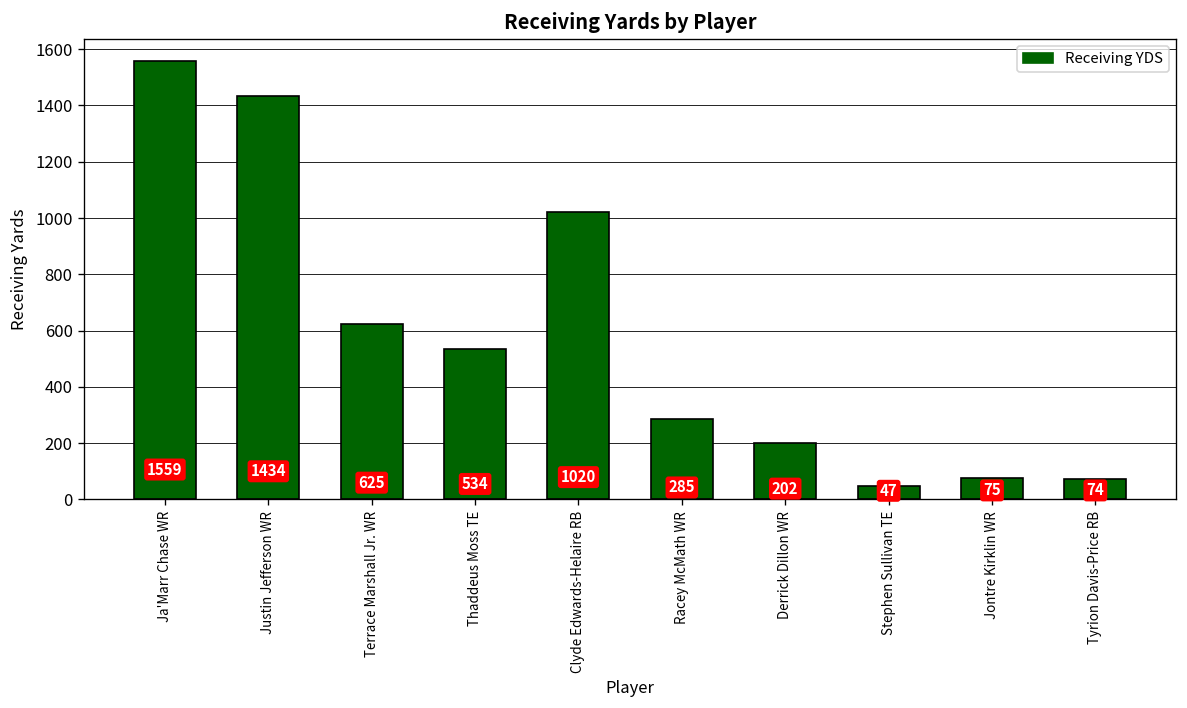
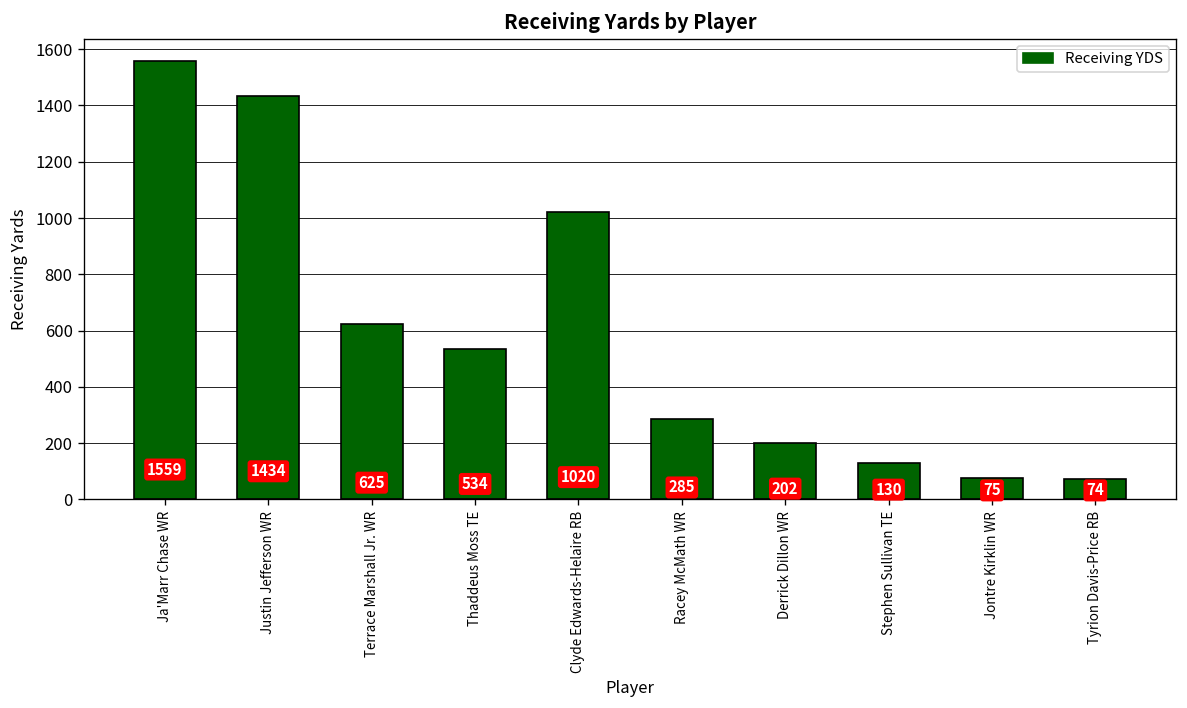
Stephen Sullivan TE: 47 -> 130
